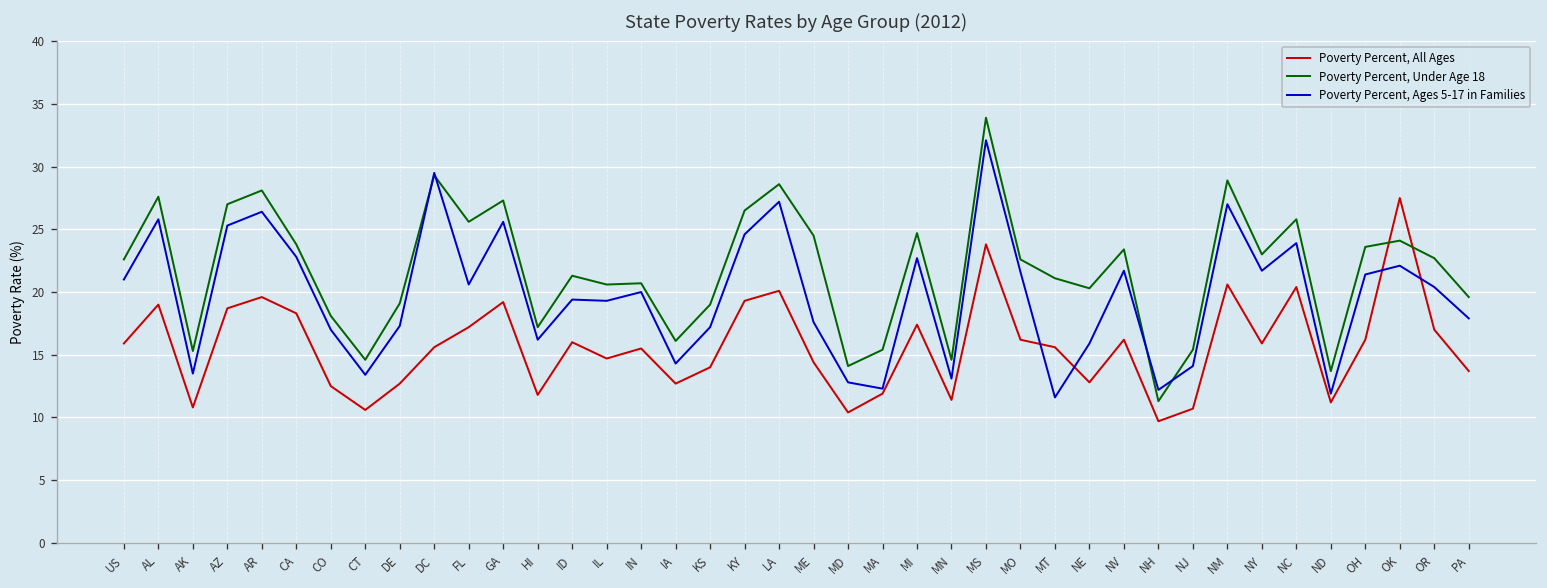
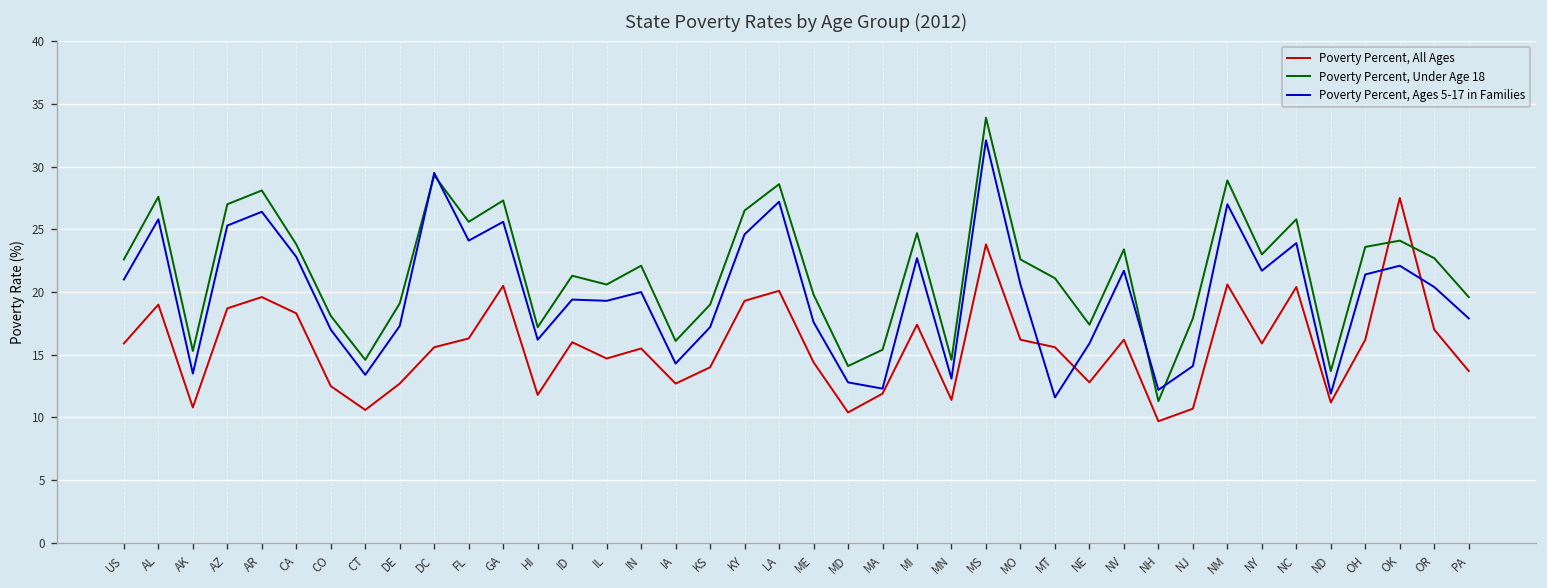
Poverty Percent, All Ages, FL: 17.2 -> 16.3
Poverty Percent, Ages 5-17 in Families, FL: 20.6 -> 24.1
Poverty Percent, All Ages, GA: 19.2 -> 20.5
Poverty Percent, Under Age 18, IN: 20.7 -> 22.1
Poverty Percent, Under Age 18, ME: 24.5 -> 19.8
Poverty Percent, Ages 5-17 in Families, MO: 21.6 -> 20.6
Poverty Percent, Under Age 18, NE: 20.3 -> 17.4
Poverty Percent, Under Age 18, NJ: 15.4 -> 17.9
